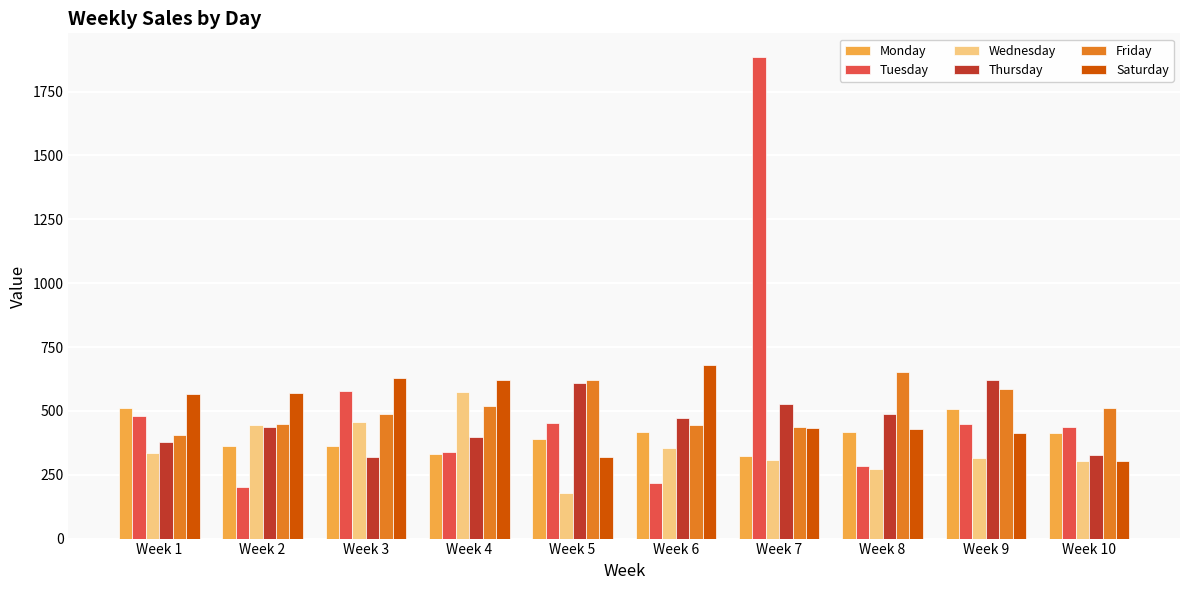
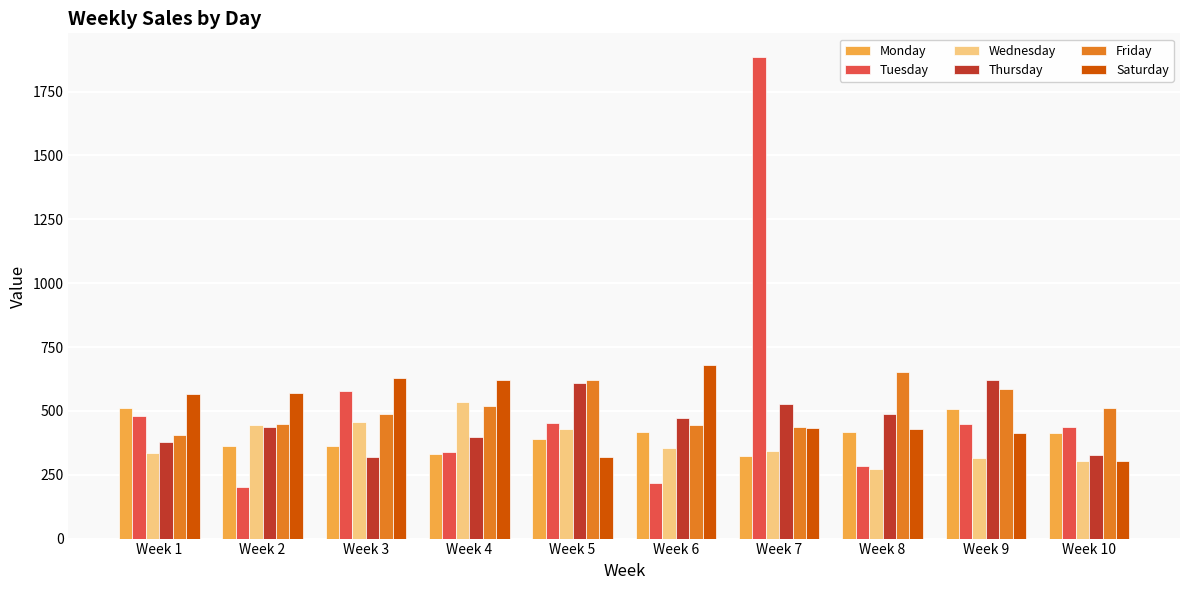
Wednesday, Week 4: 570 -> 540
Wednesday, Week 5: 180 -> 430
Wednesday, Week 7: 310 -> 340
